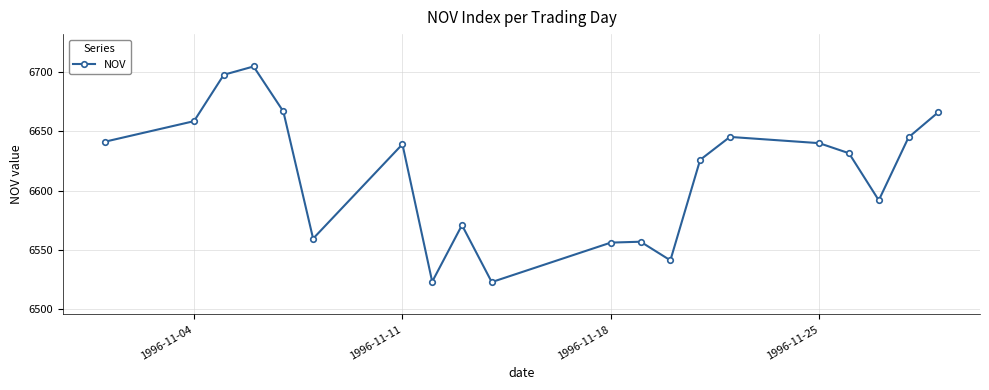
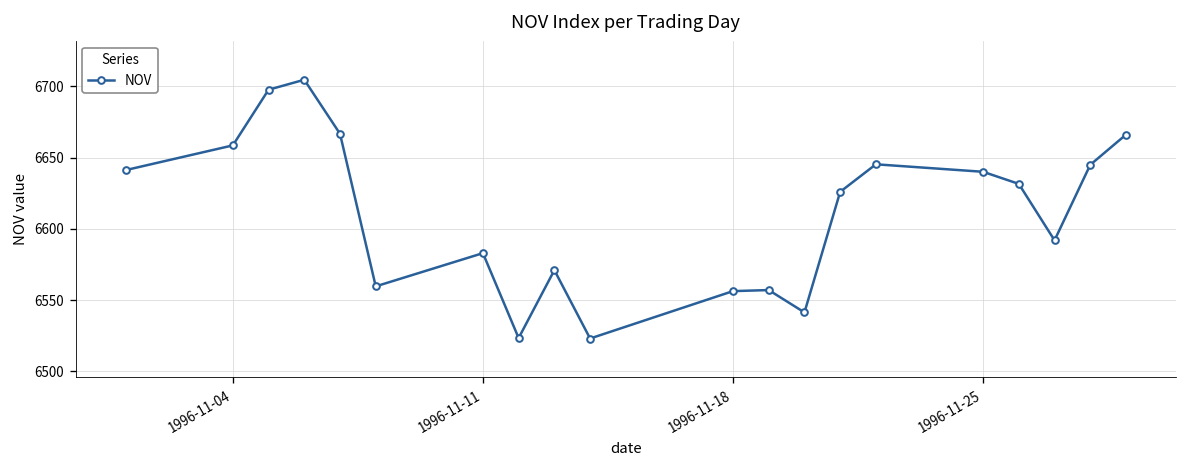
1996-11-11: 6639 -> 6583
